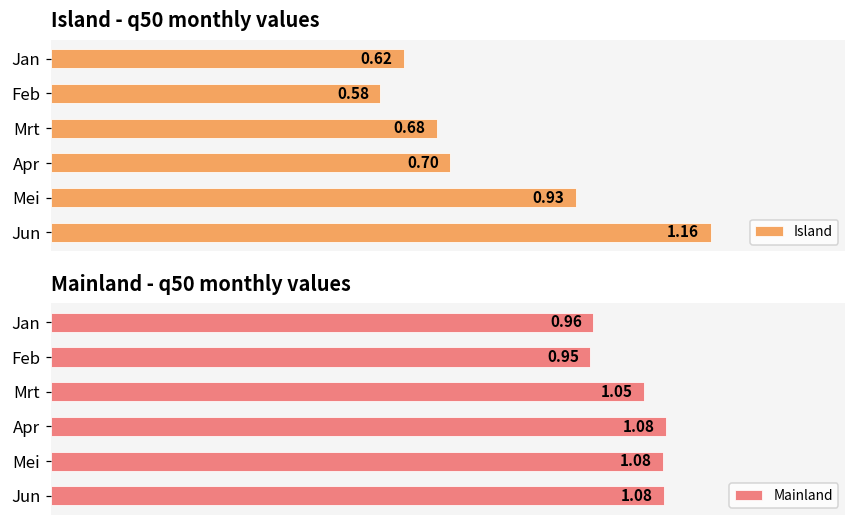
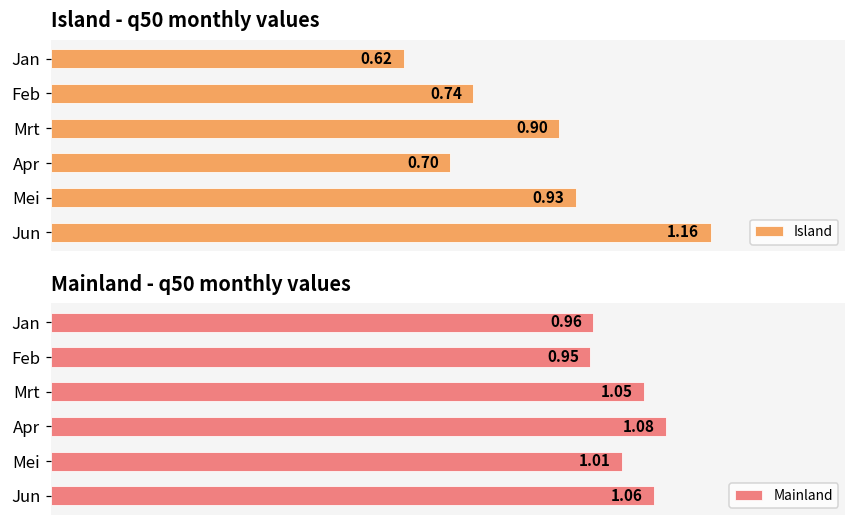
Island - q50 monthly values, Feb: 0.58 -> 0.74
Island - q50 monthly values, Mrt: 0.68 -> 0.90
Mainland - q50 monthly values, Mei: 1.08 -> 1.01
Mainland - q50 monthly values, Jun: 1.08 -> 1.06
